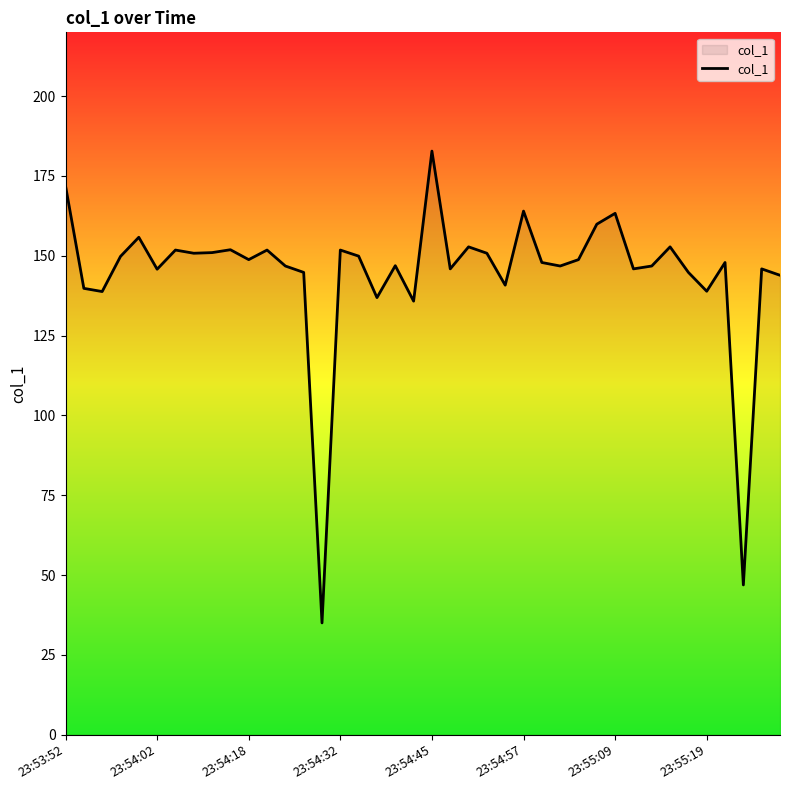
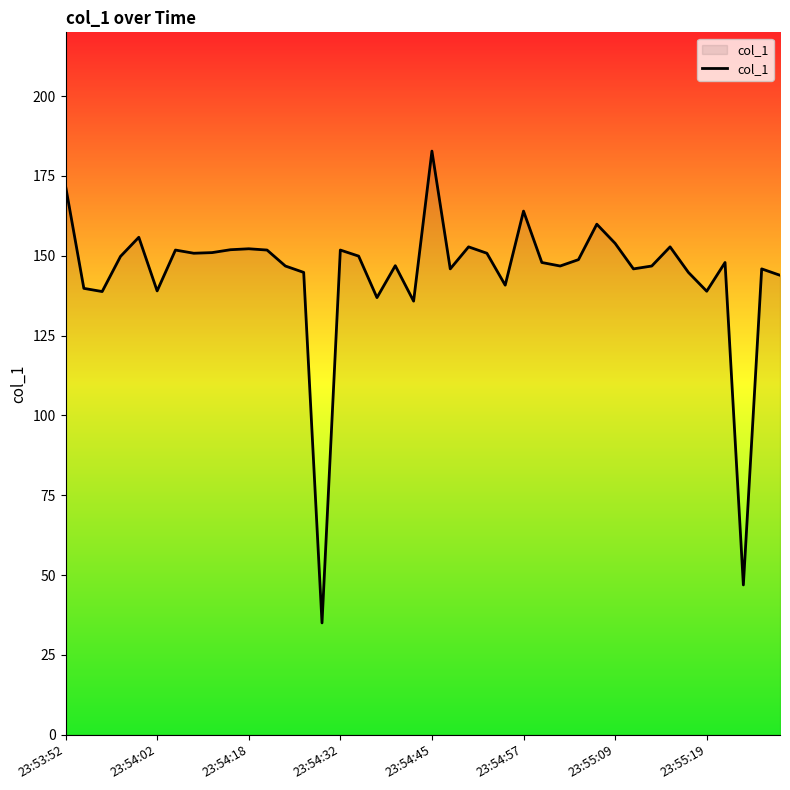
23:54:02: 146 -> 139
23:54:18: 149 -> 152
23:55:09: 163 -> 154
